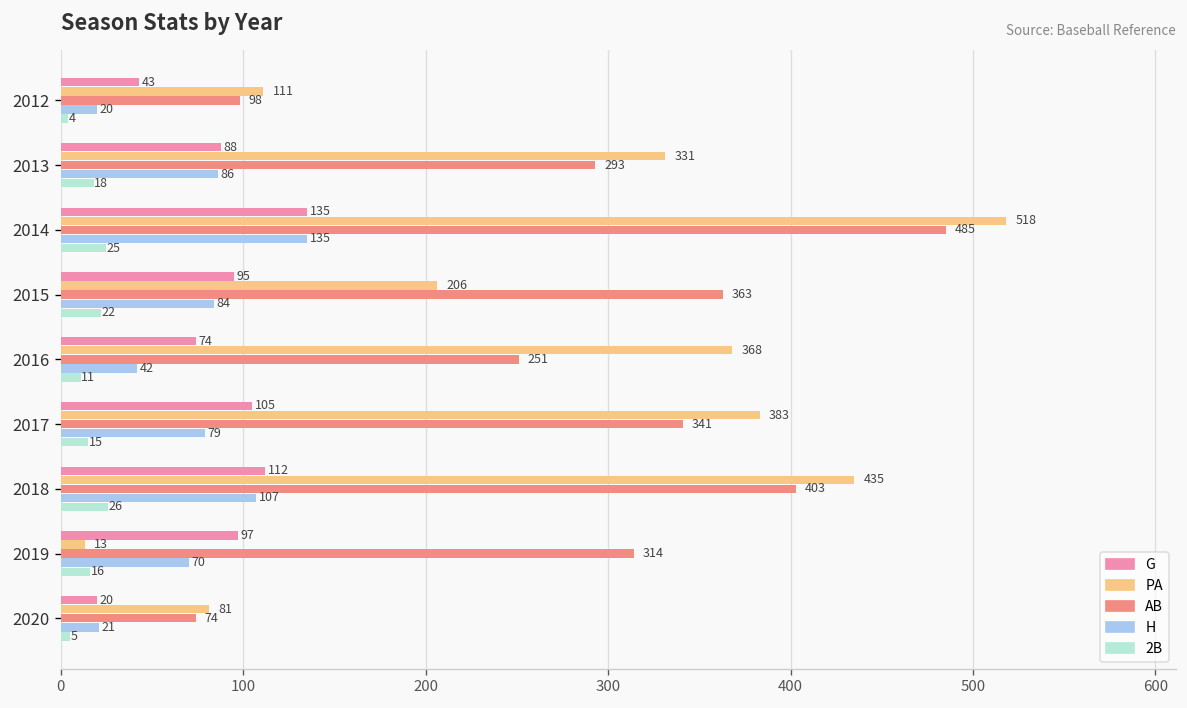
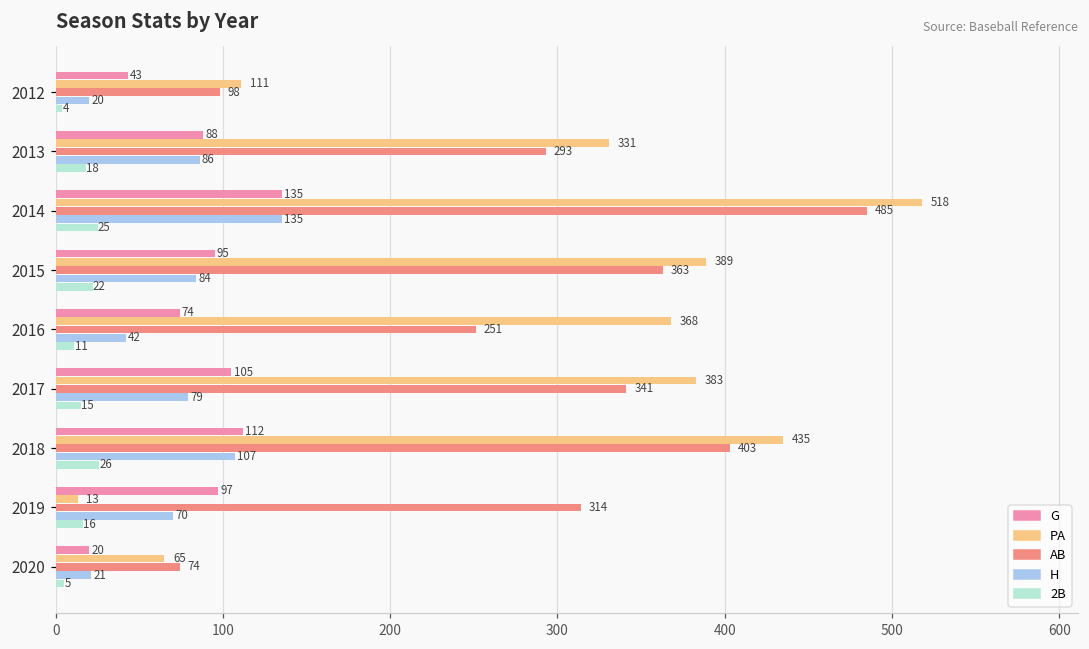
PA, 2015: 206 -> 389
PA, 2020: 81 -> 65
